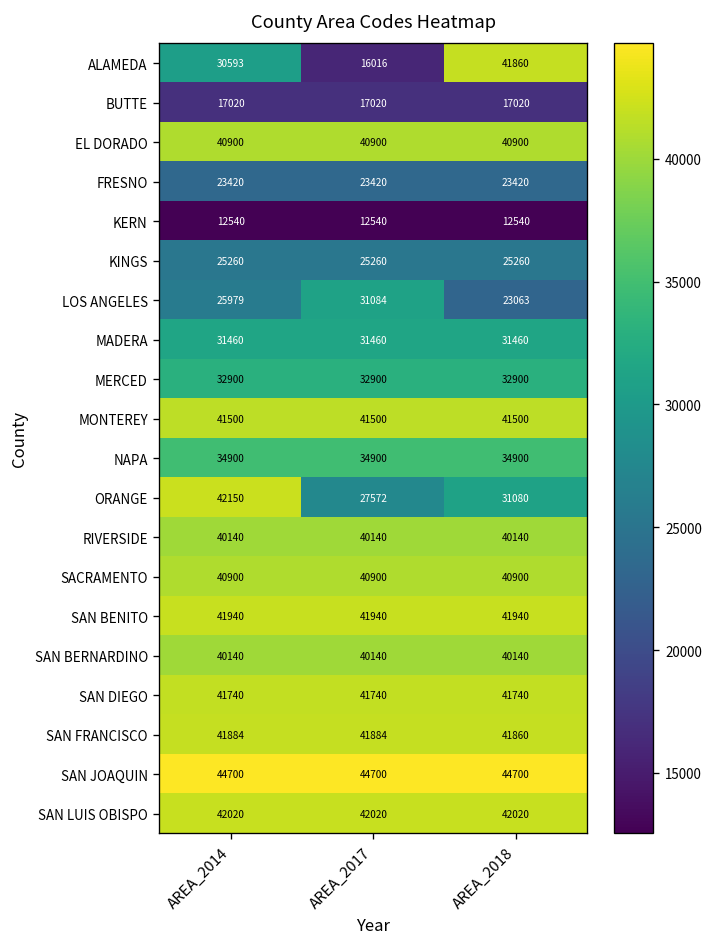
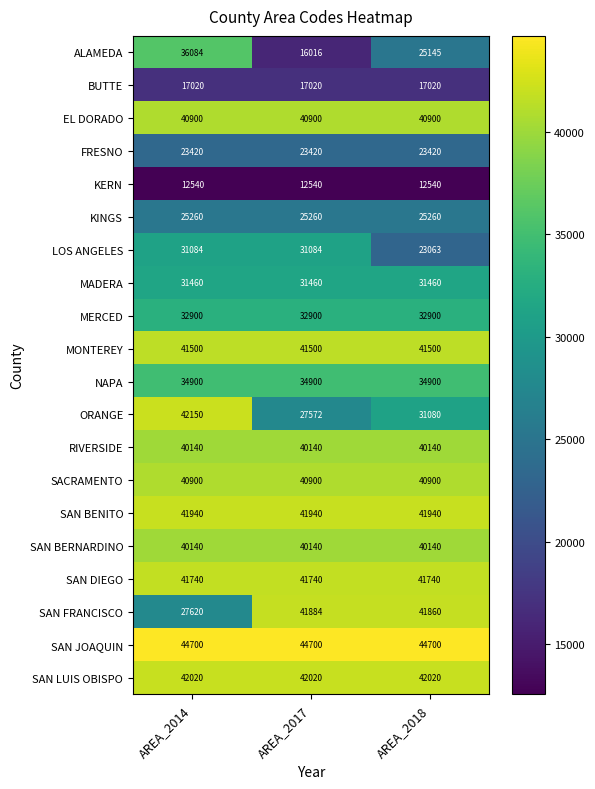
ALAMEDA, AREA_2014: 30593 -> 36084
ALAMEDA, AREA_2018: 41860 -> 25145
LOS ANGELES, AREA_2014: 25979 -> 31084
SAN FRANCISCO, AREA_2014: 41884 -> 27620
